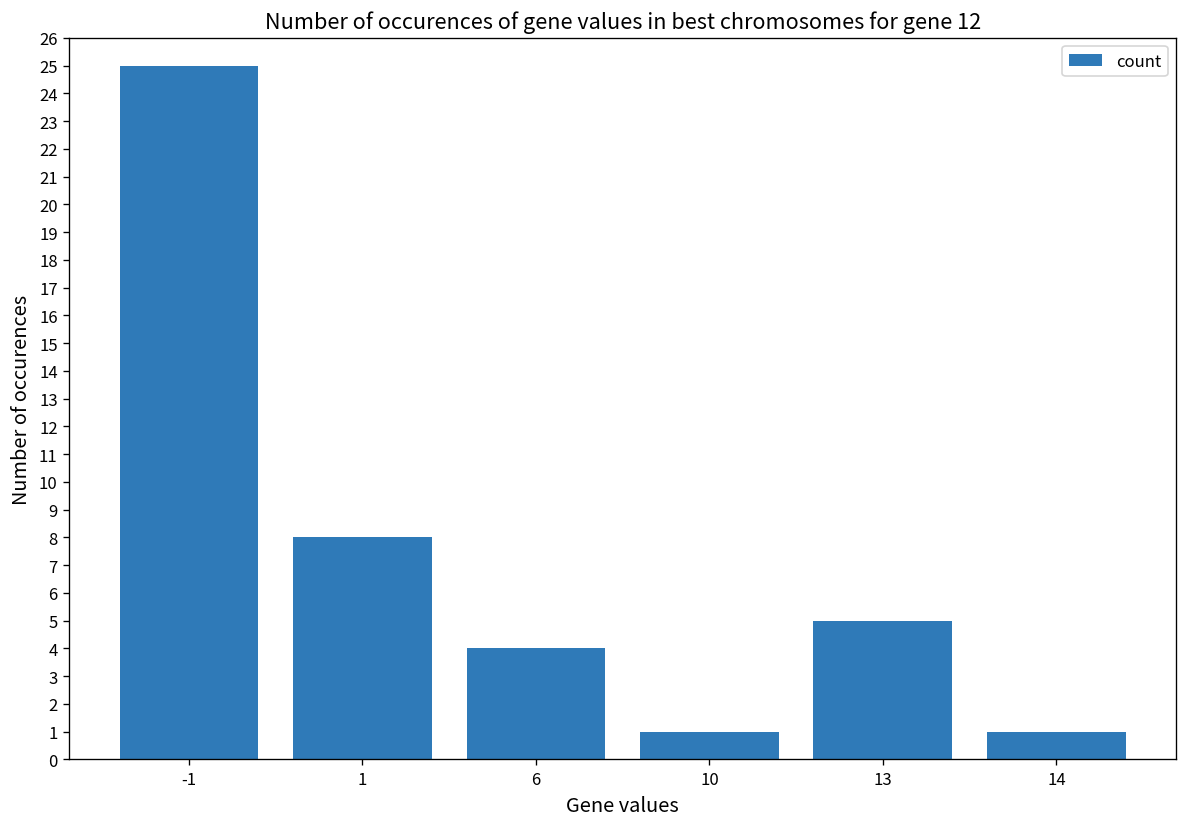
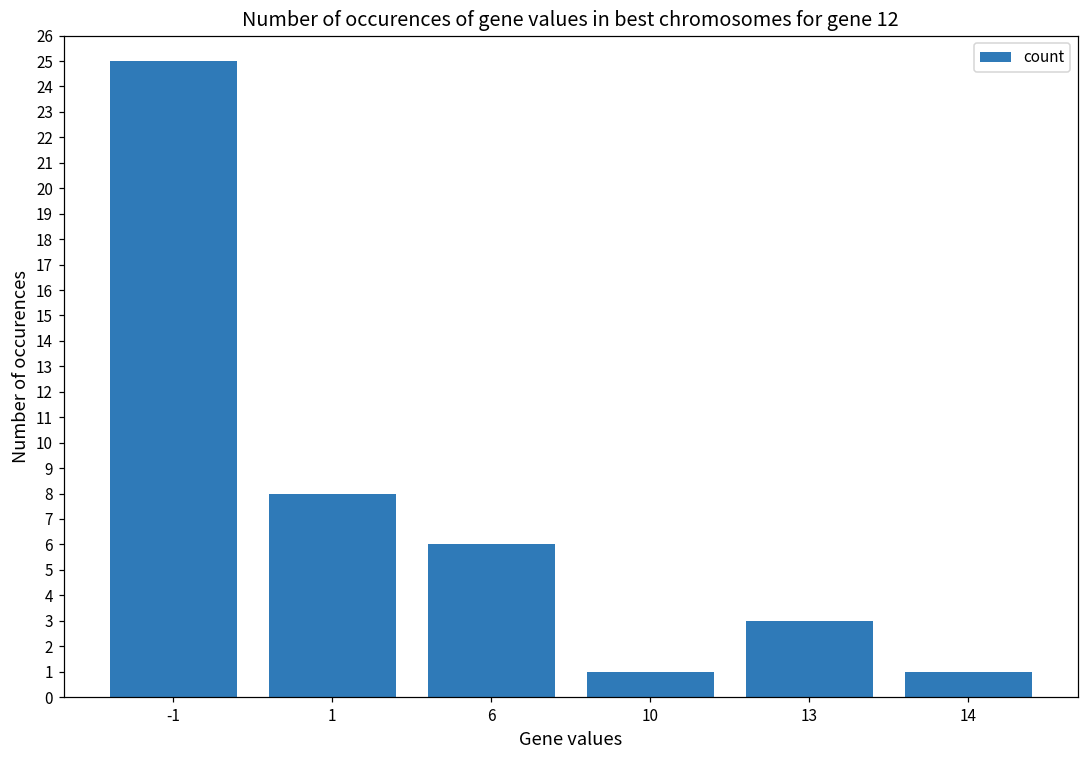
6: 4 -> 6
13: 5 -> 3
